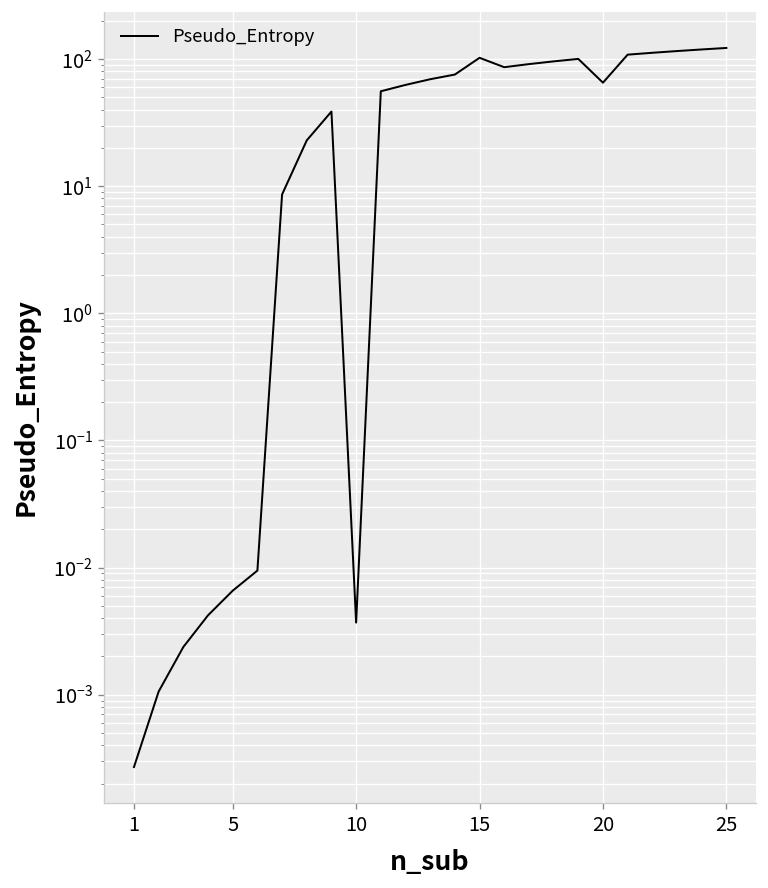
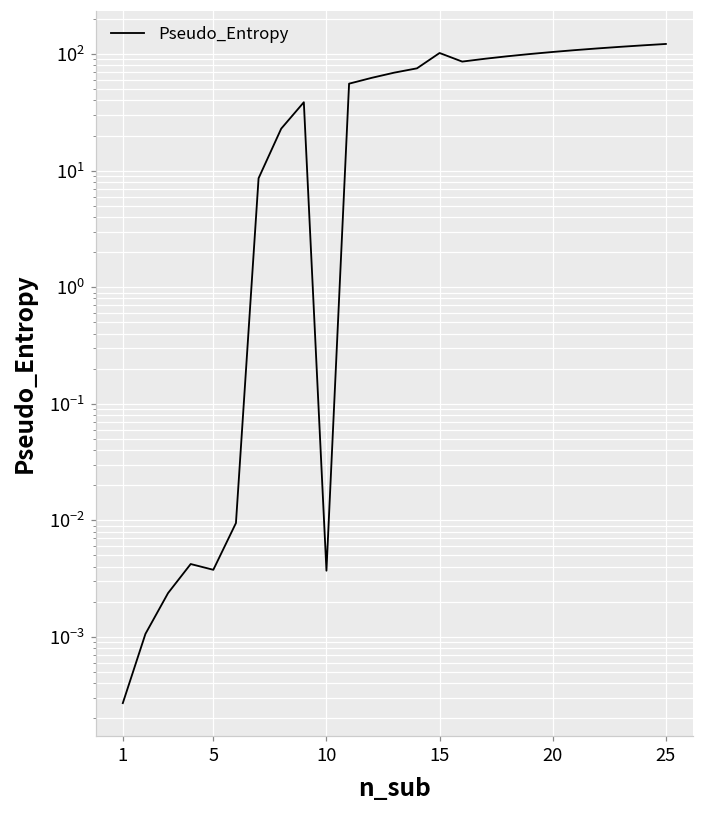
5: 0.007 -> 0.0038
20: 70 -> 100
